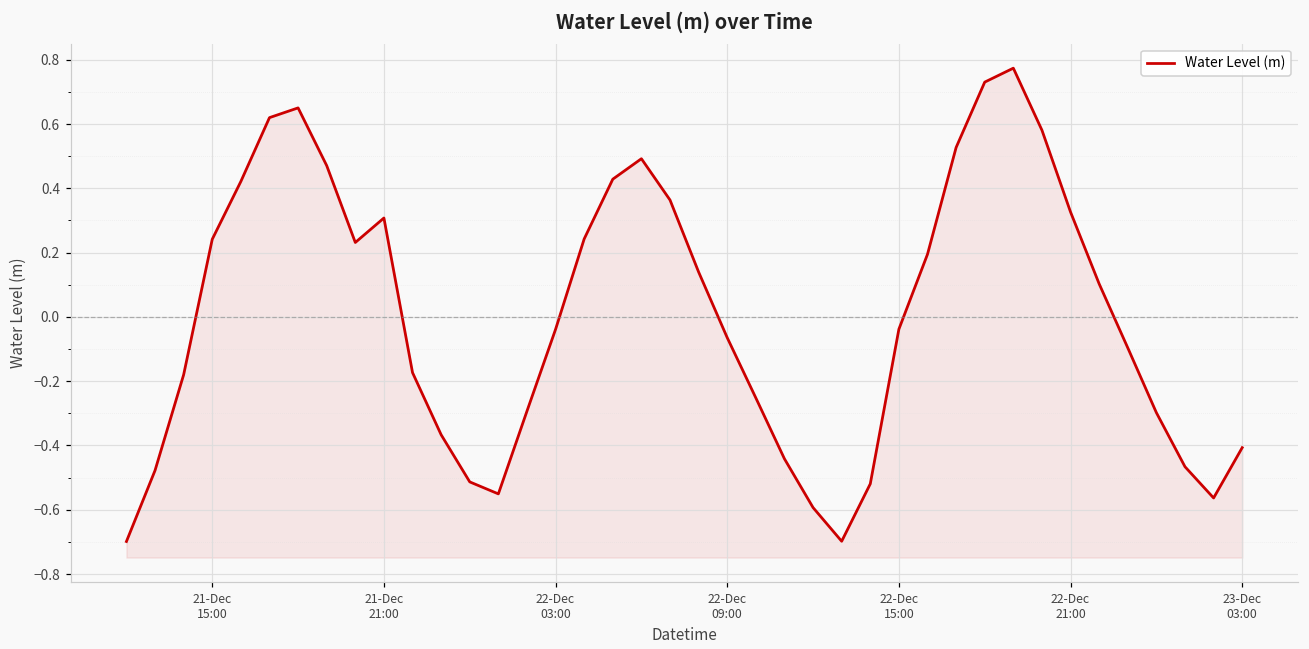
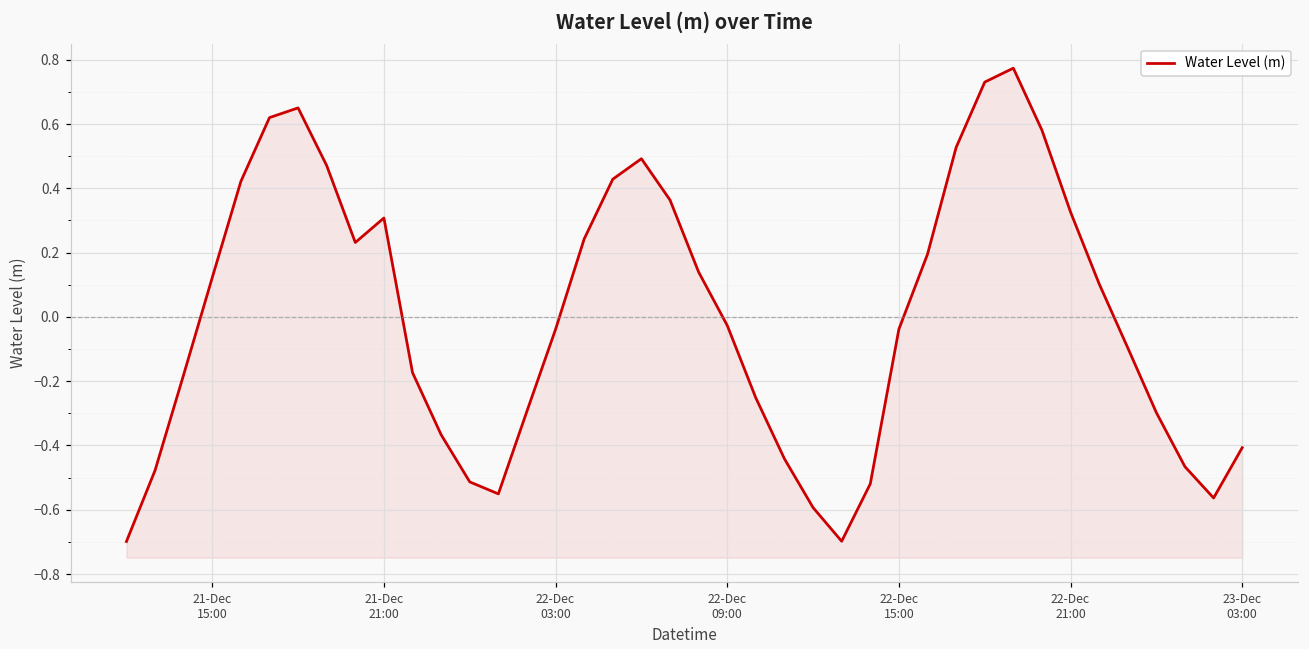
21-Dec 15:00: 0.24 -> 0.12
22-Dec 09:00: -0.06 -> -0.03
